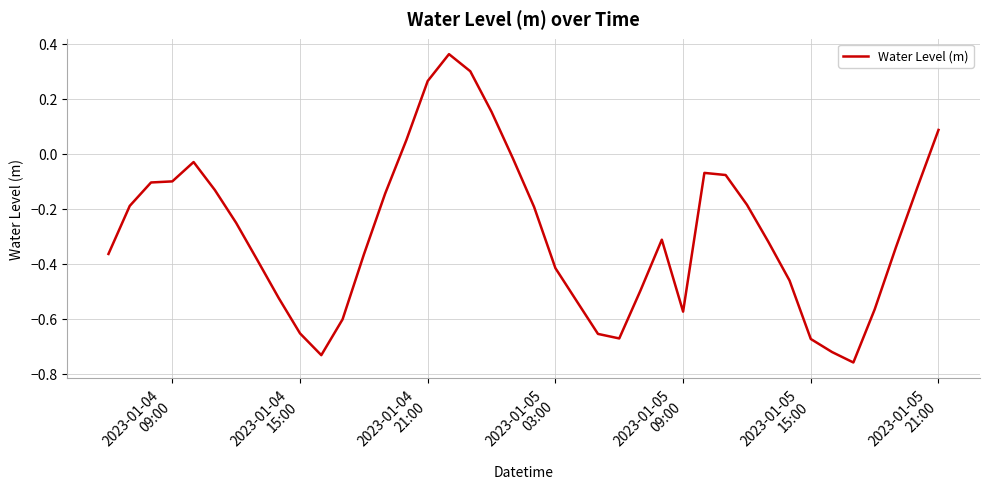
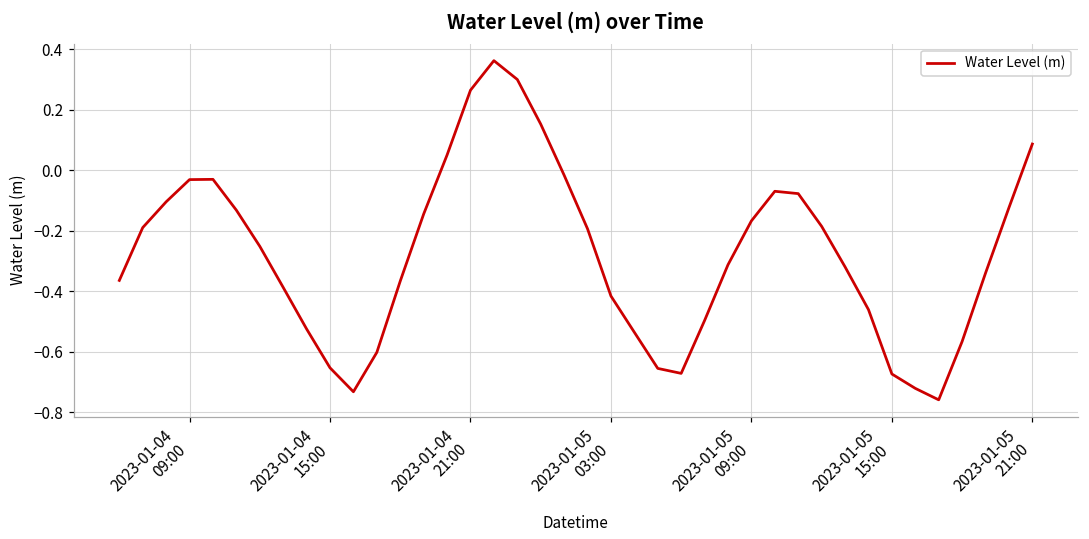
2023-01-04 09:00: -0.10 -> -0.03
2023-01-05 09:00: -0.57 -> -0.17
